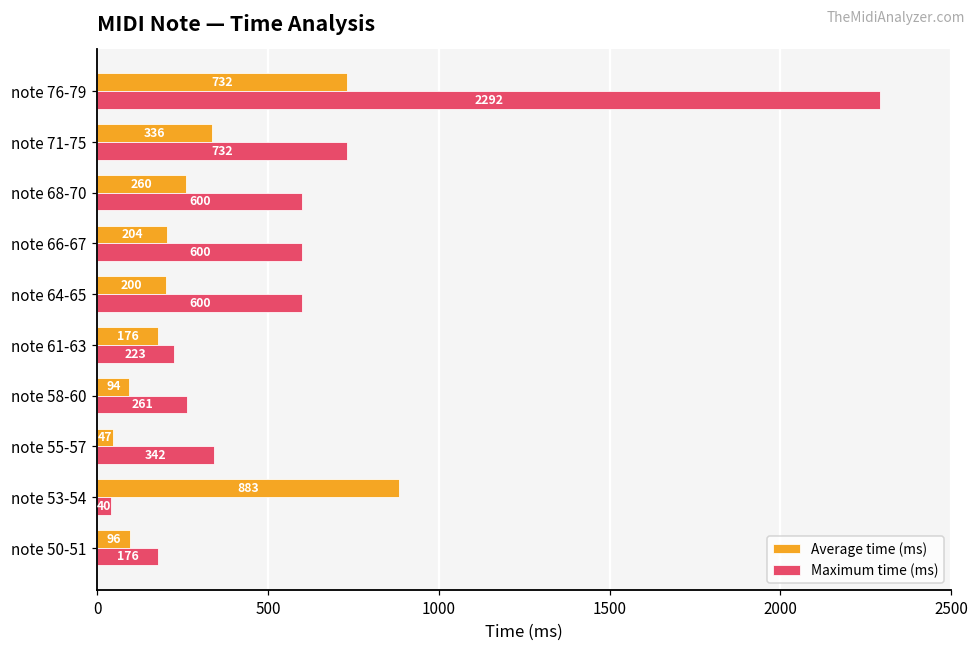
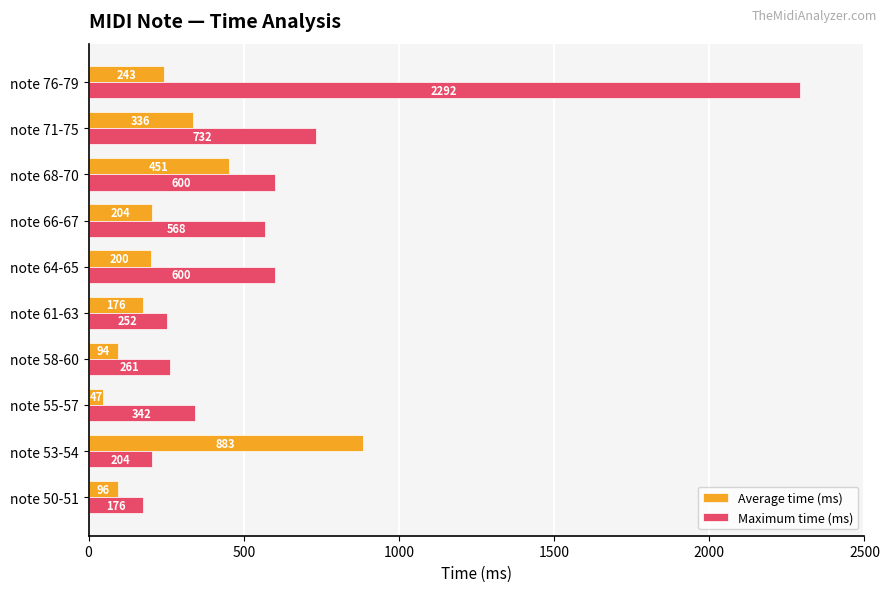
Average time (ms), note 76-79: 732 -> 243
Average time (ms), note 68-70: 260 -> 451
Maximum time (ms), note 66-67: 600 -> 568
Maximum time (ms), note 61-63: 223 -> 252
Maximum time (ms), note 53-54: 40 -> 204
